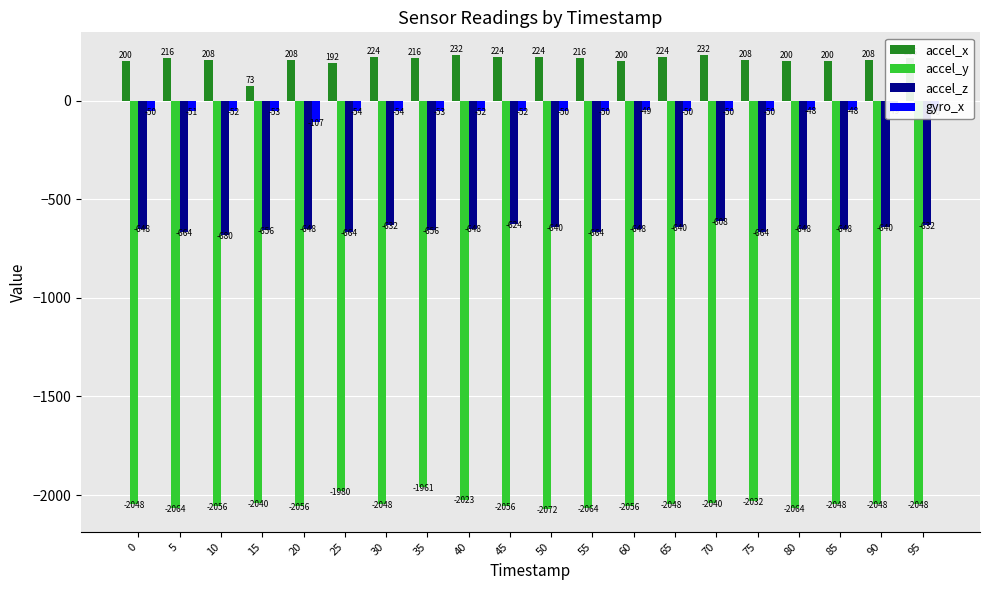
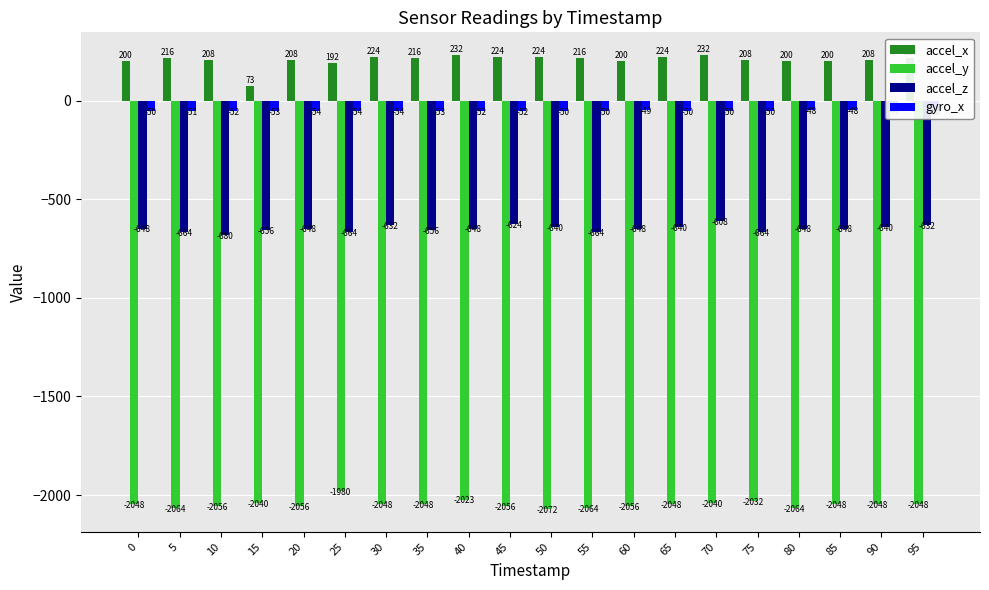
gyro_x, 20: -107 -> -54
accel_y, 35: -1961 -> -2048
